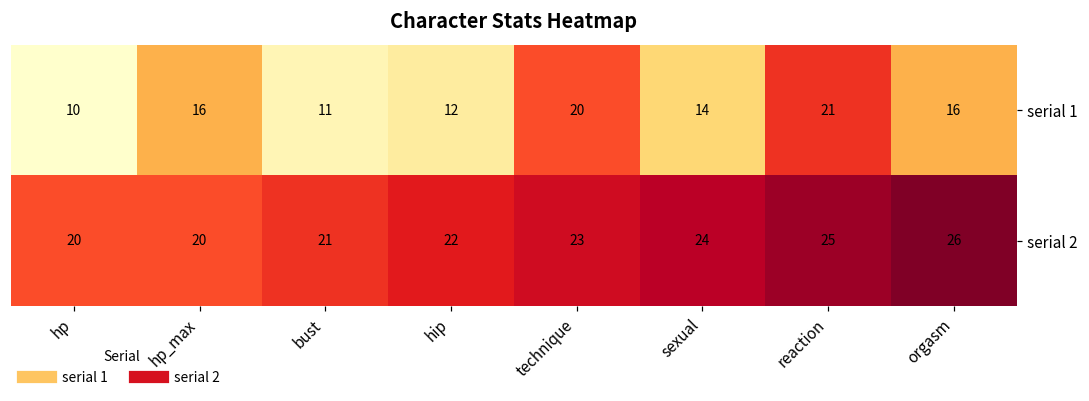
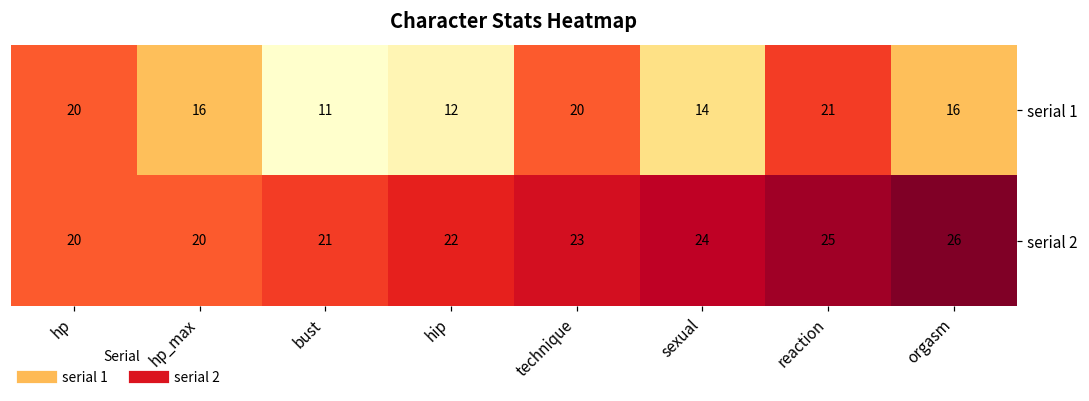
serial 1, hp: 10 -> 20
